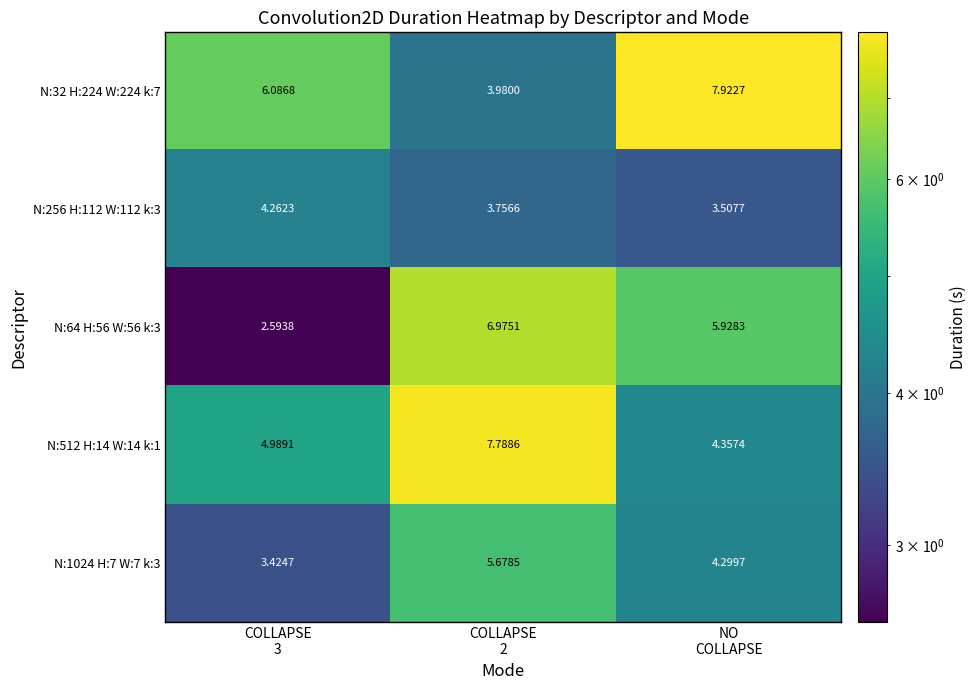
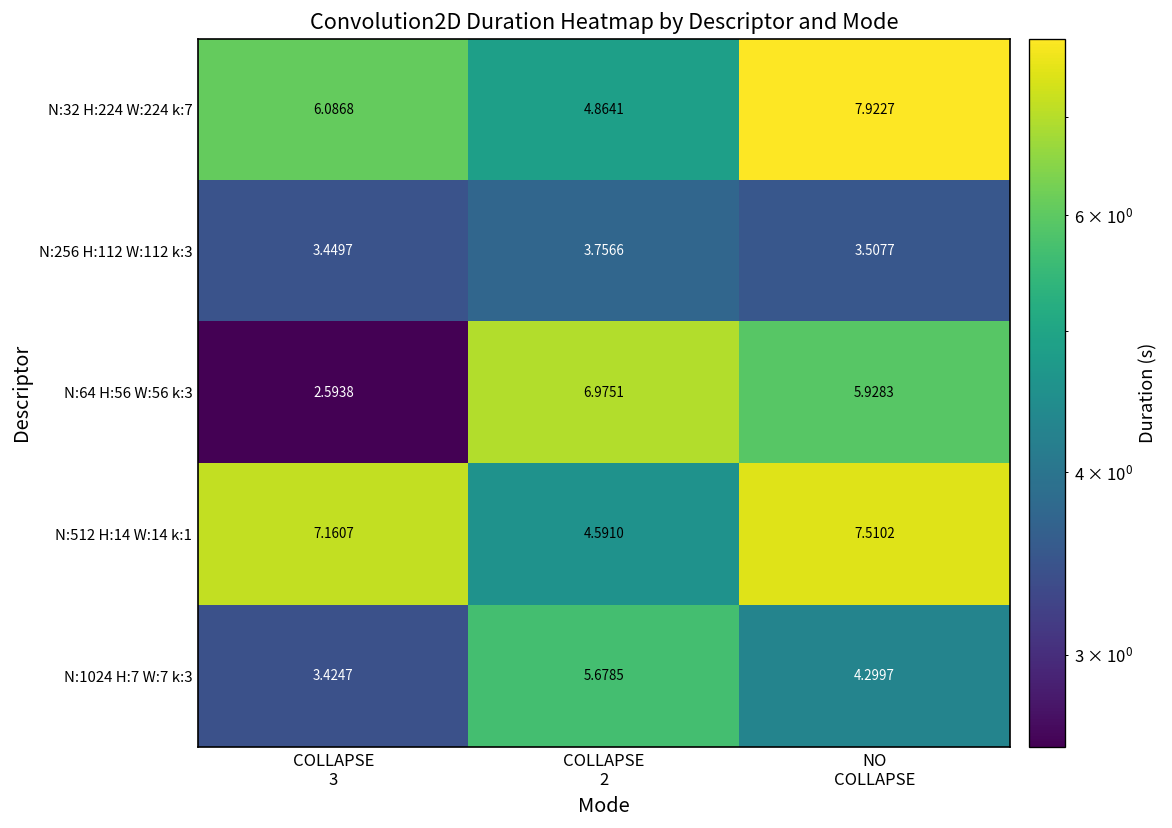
N:32 H:224 W:224 k:7, COLLAPSE 2: 3.9800 -> 4.8641
N:256 H:112 W:112 k:3, COLLAPSE 3: 4.2623 -> 3.4497
N:512 H:14 W:14 k:1, COLLAPSE 3: 4.9891 -> 7.1607
N:512 H:14 W:14 k:1, COLLAPSE 2: 7.7886 -> 4.5910
N:512 H:14 W:14 k:1, NO COLLAPSE: 4.3574 -> 7.5102
